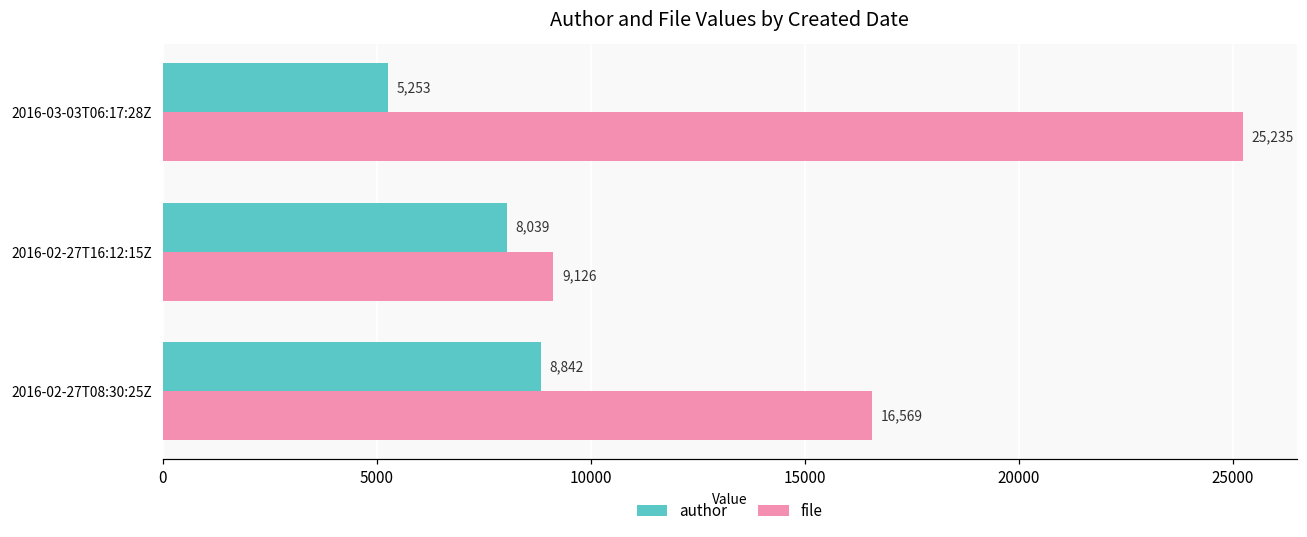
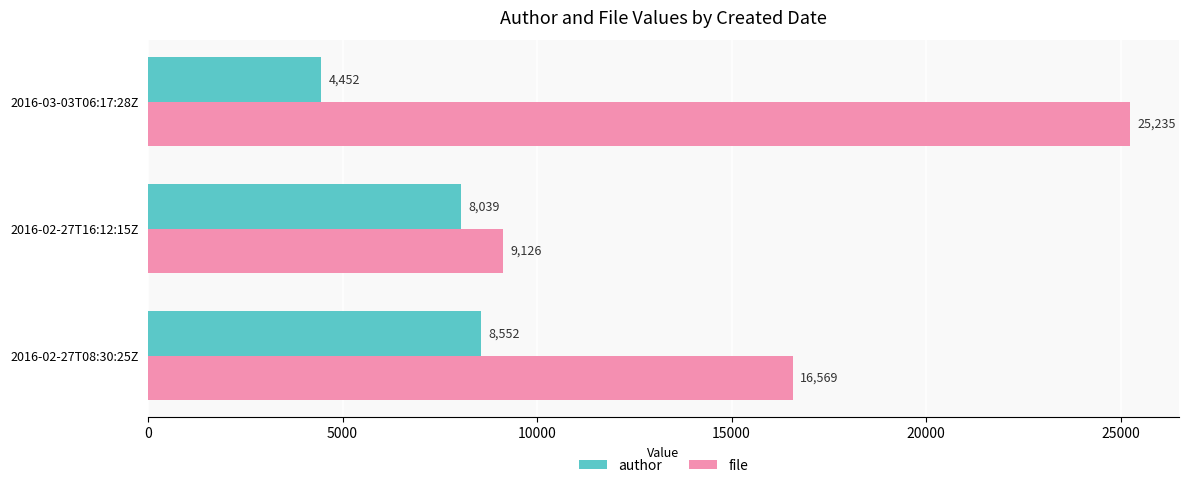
author, 2016-03-03T06:17:28Z: 5,253 -> 4,452
author, 2016-02-27T08:30:25Z: 8,842 -> 8,552
